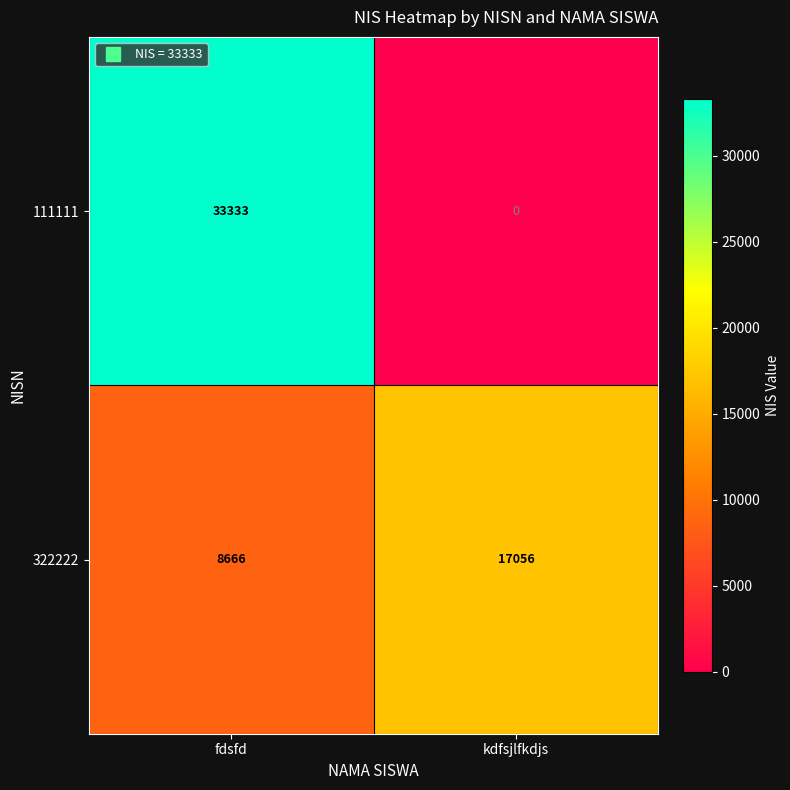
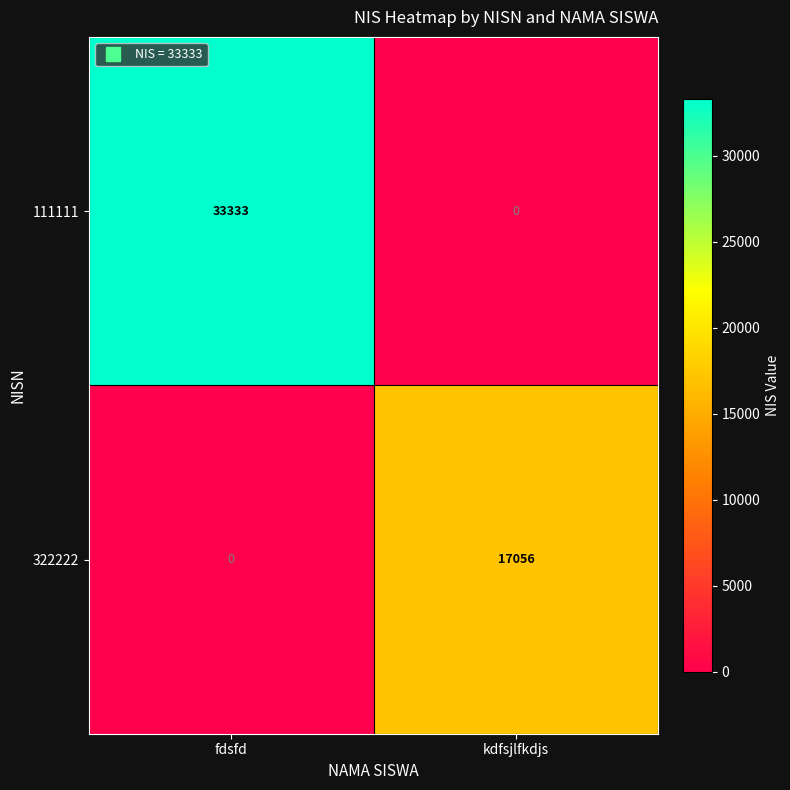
322222, fdsfd: 8666 -> 0
